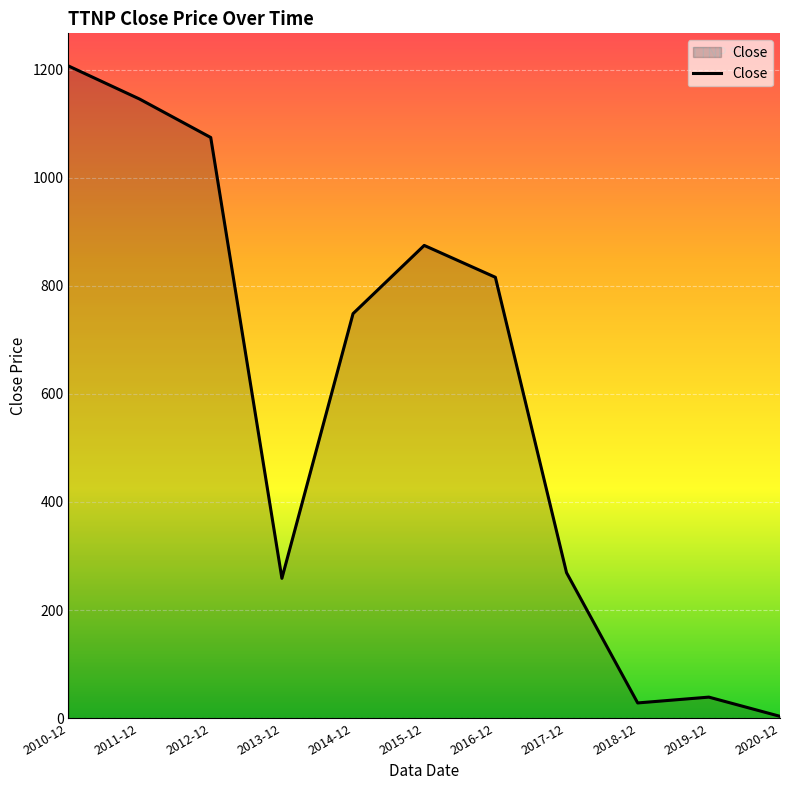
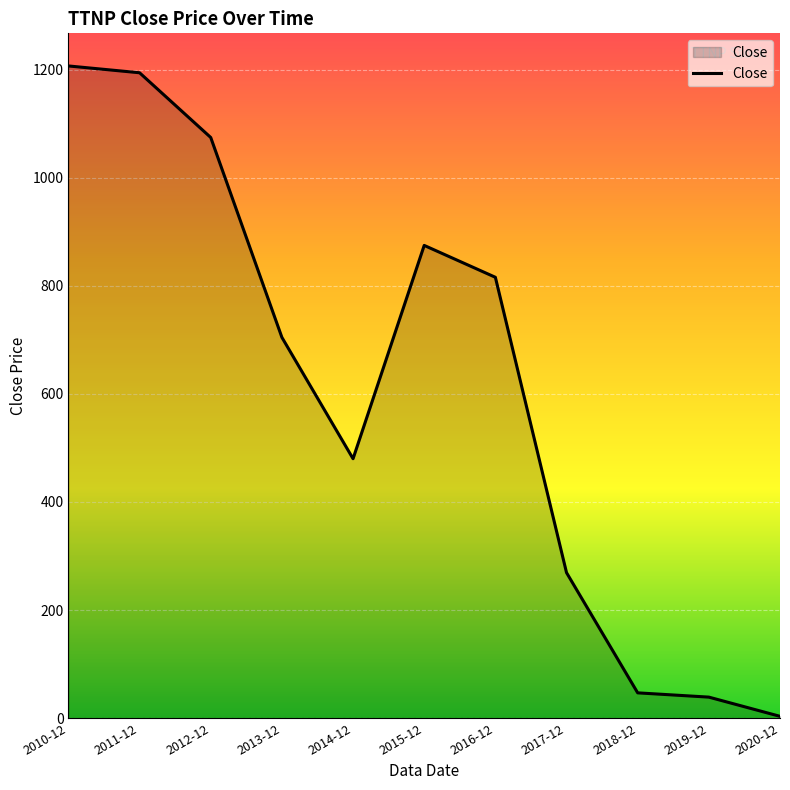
2011-12: 1150 -> 1190
2013-12: 260 -> 700
2014-12: 750 -> 480
2018-12: 30 -> 50
